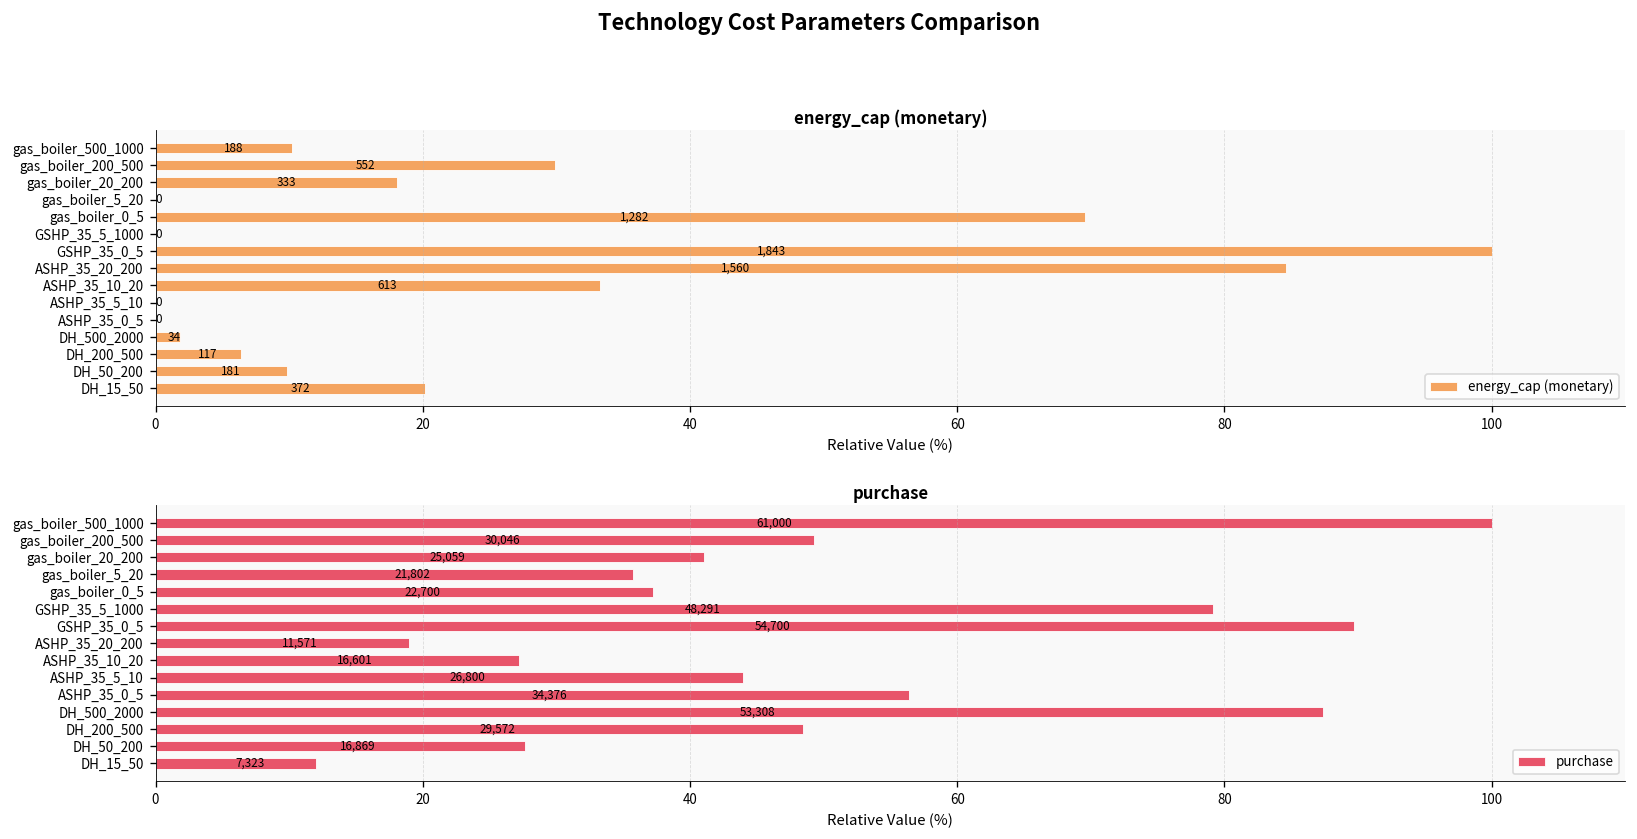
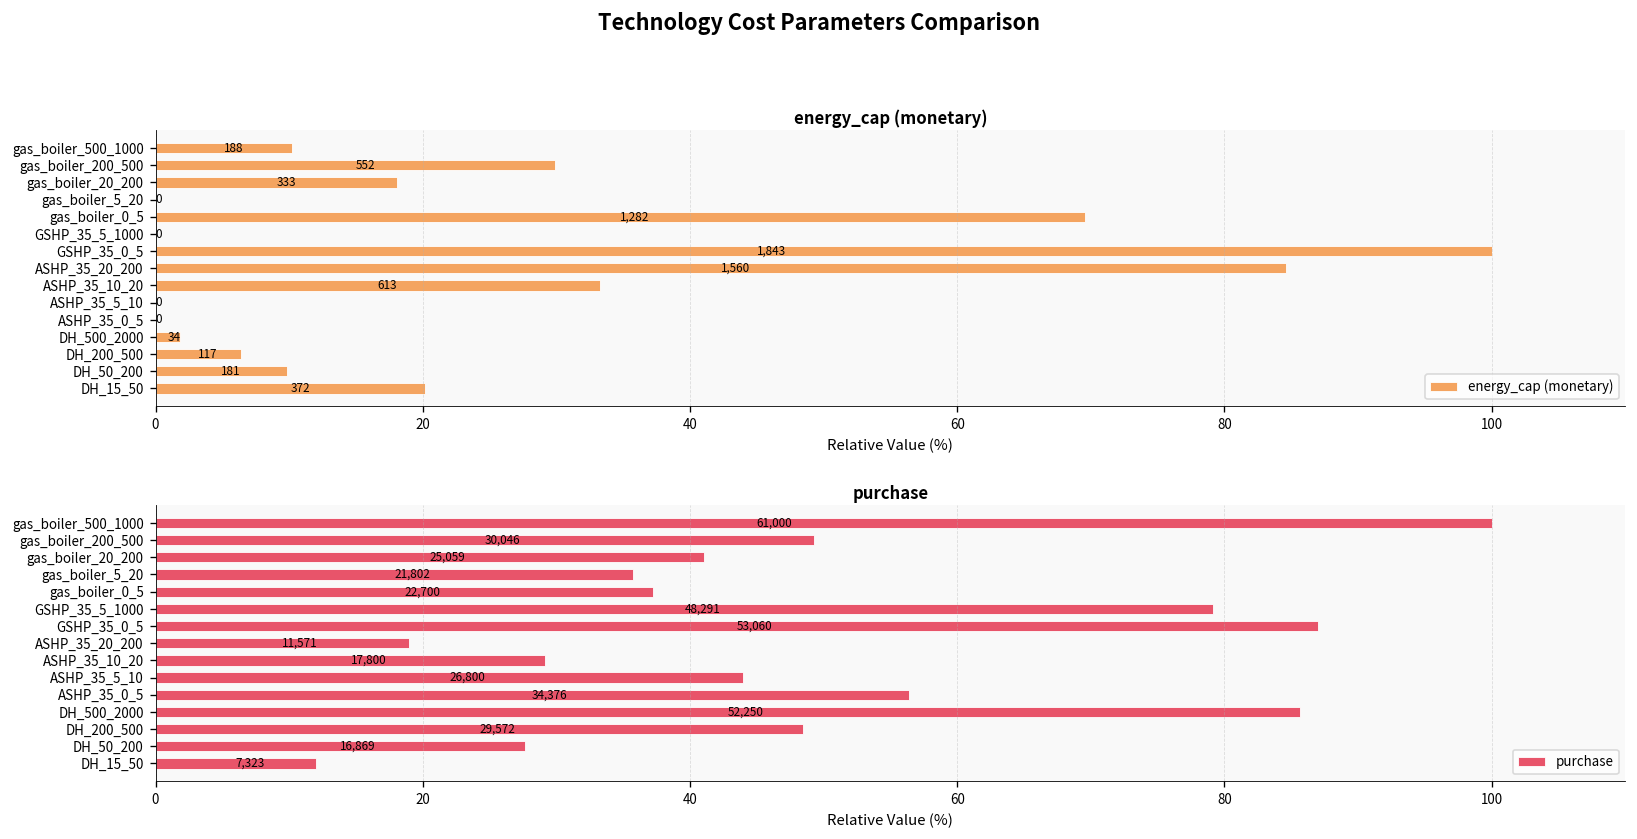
purchase, GSHP_35_0_5: 54,700 -> 53,060
purchase, ASHP_35_10_20: 16,601 -> 17,800
purchase, DH_500_2000: 53,308 -> 52,250
